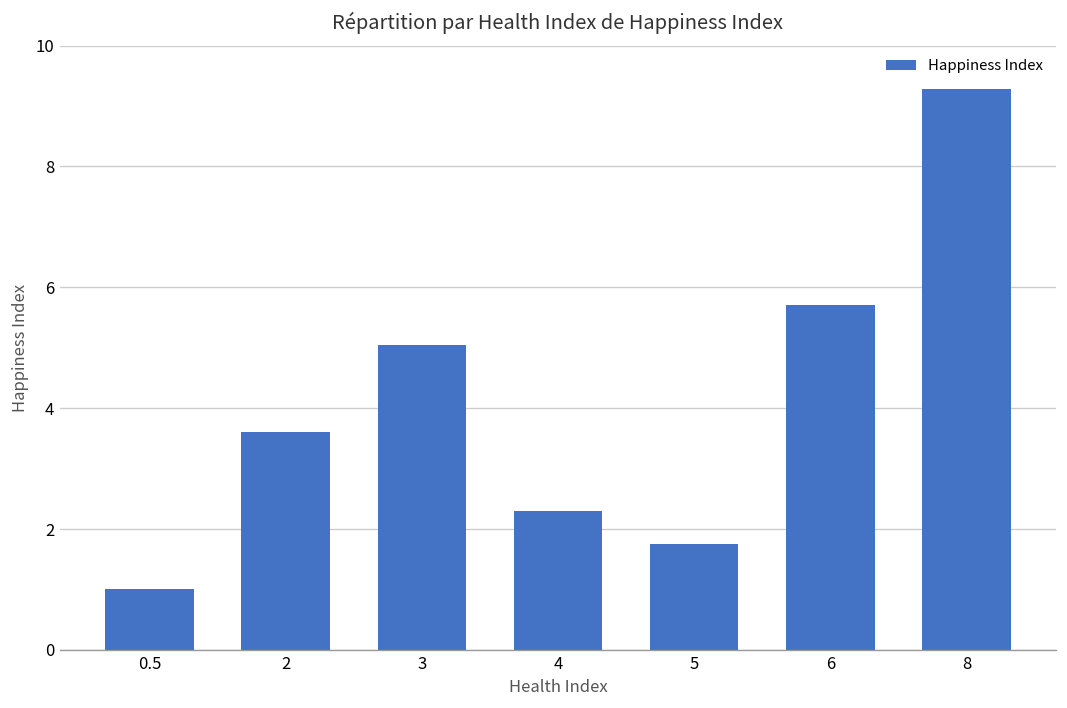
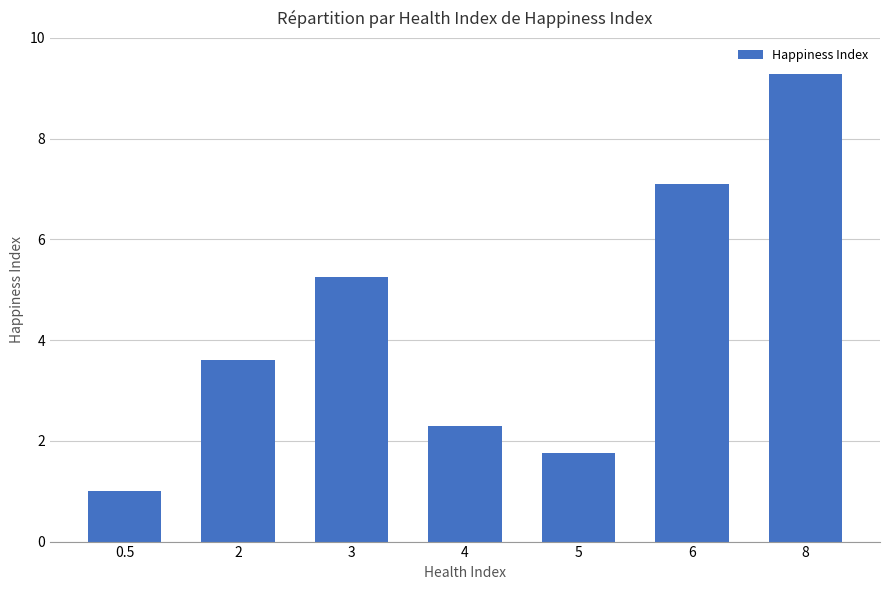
3: 5.1 -> 5.3
6: 5.7 -> 7.1
